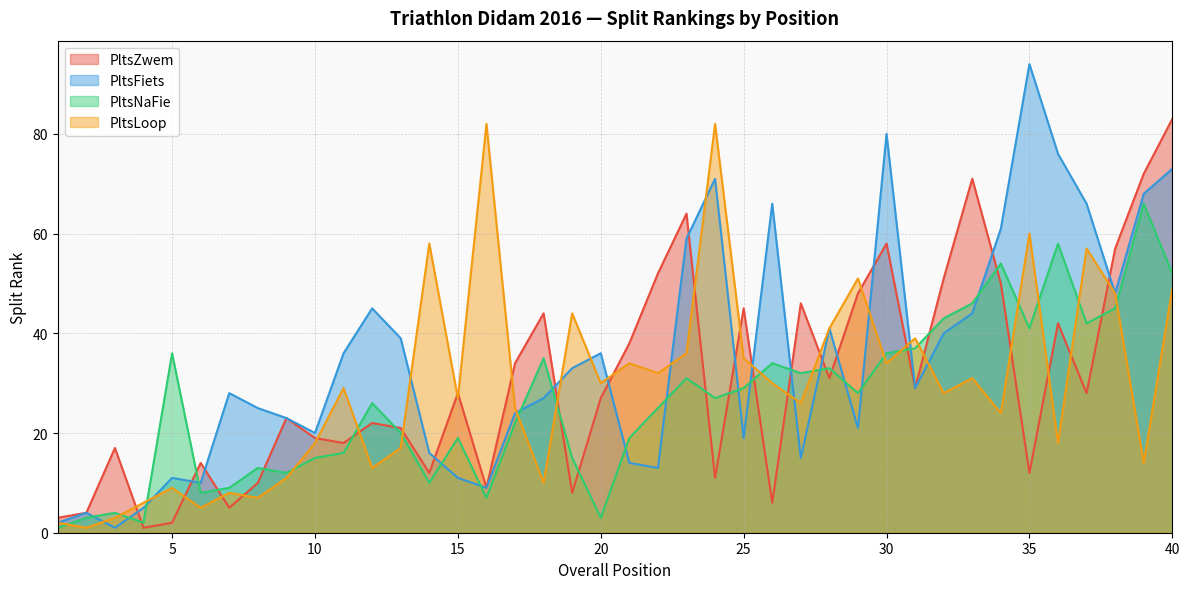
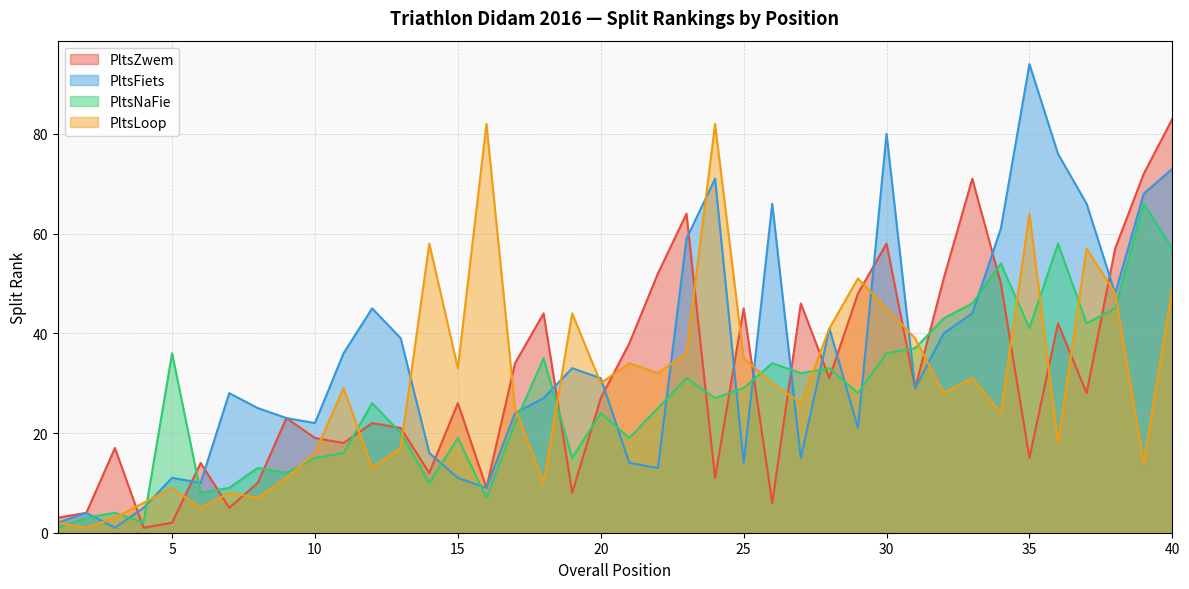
PltsFiets, 10: 20 -> 22
PltsLoop, 10: 18 -> 16
PltsZwem, 15: 28 -> 26
PltsLoop, 15: 27 -> 33
PltsFiets, 20: 36 -> 31
PltsNaFie, 20: 3 -> 24
PltsFiets, 25: 19 -> 14
PltsLoop, 30: 34 -> 45
PltsZwem, 35: 12 -> 15
PltsLoop, 35: 60 -> 64
PltsNaFie, 40: 52 -> 57
